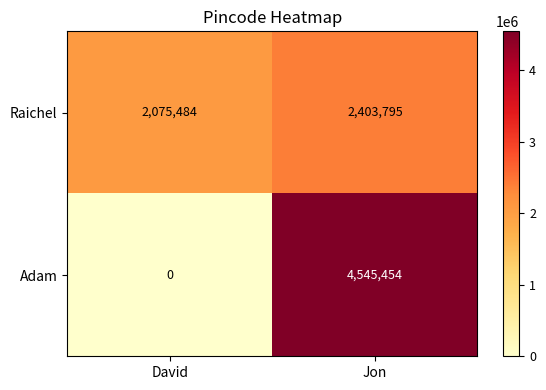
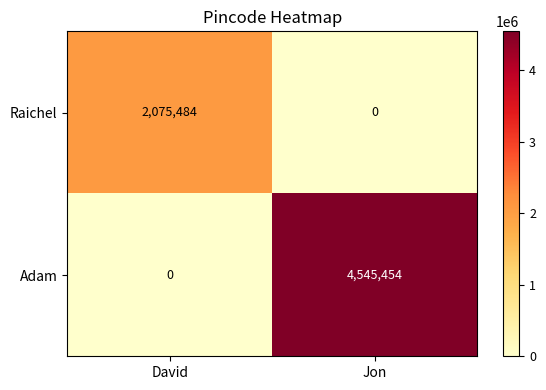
Raichel, Jon: 2,403,795 -> 0
